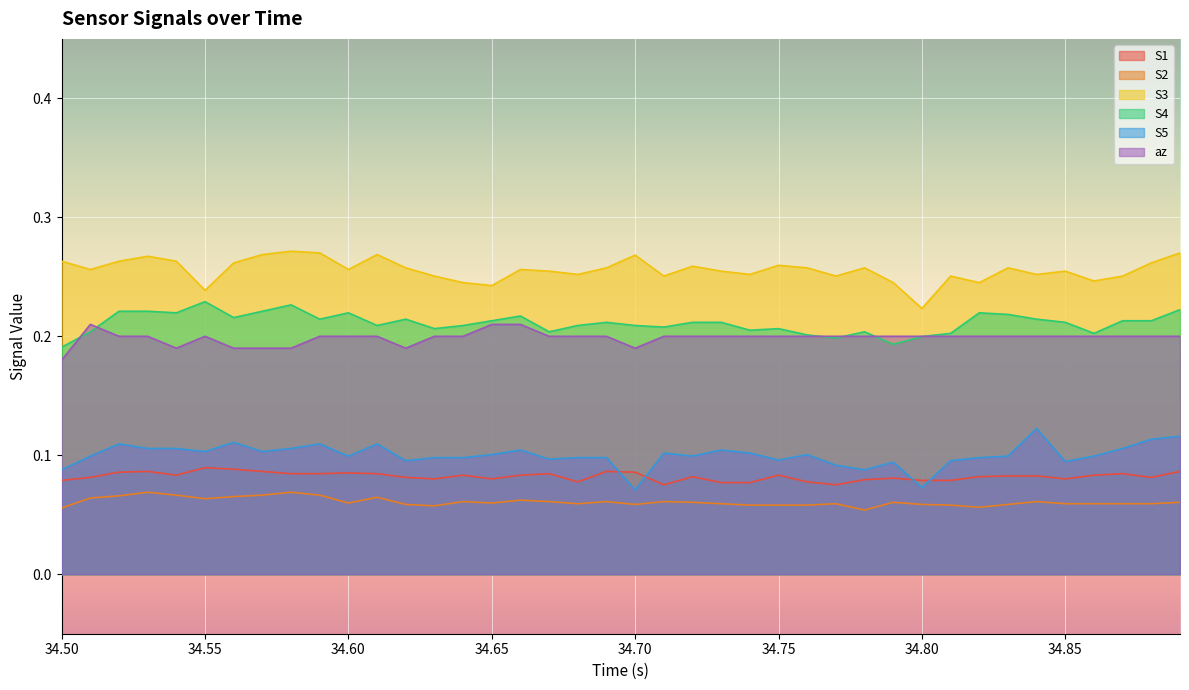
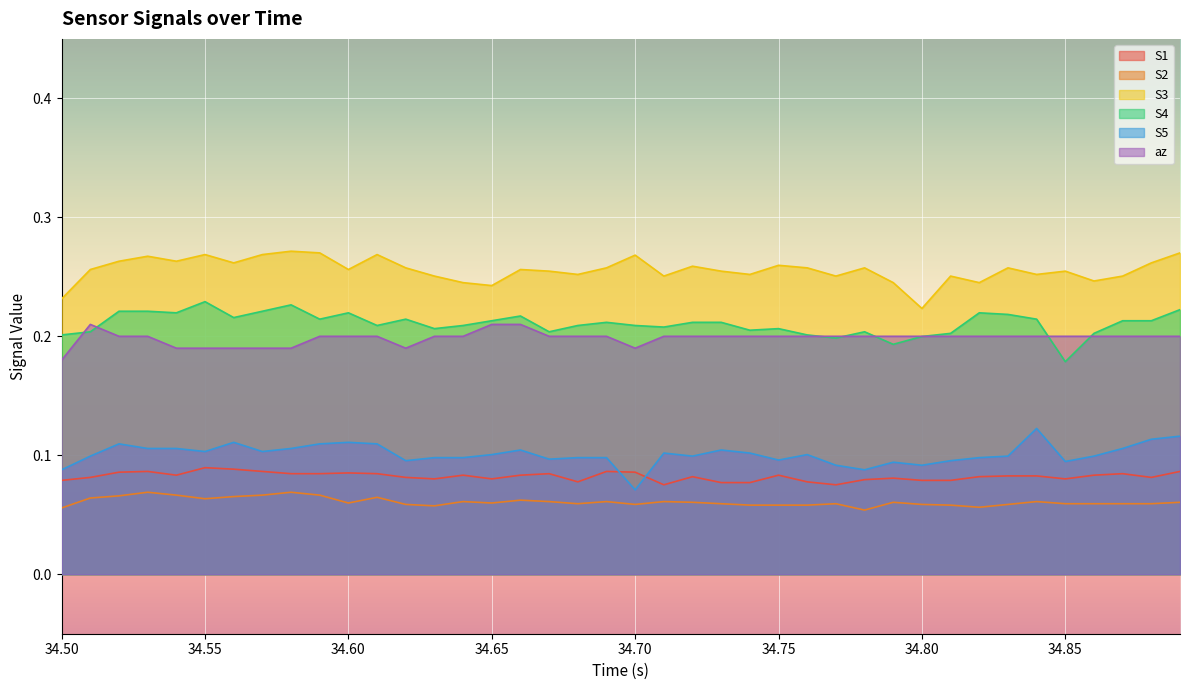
S3, 34.50: 0.263 -> 0.232
S4, 34.50: 0.191 -> 0.201
S3, 34.55: 0.239 -> 0.269
az, 34.55: 0.20 -> 0.19
S5, 34.60: 0.099 -> 0.111
S5, 34.80: 0.073 -> 0.092
S4, 34.85: 0.212 -> 0.179
